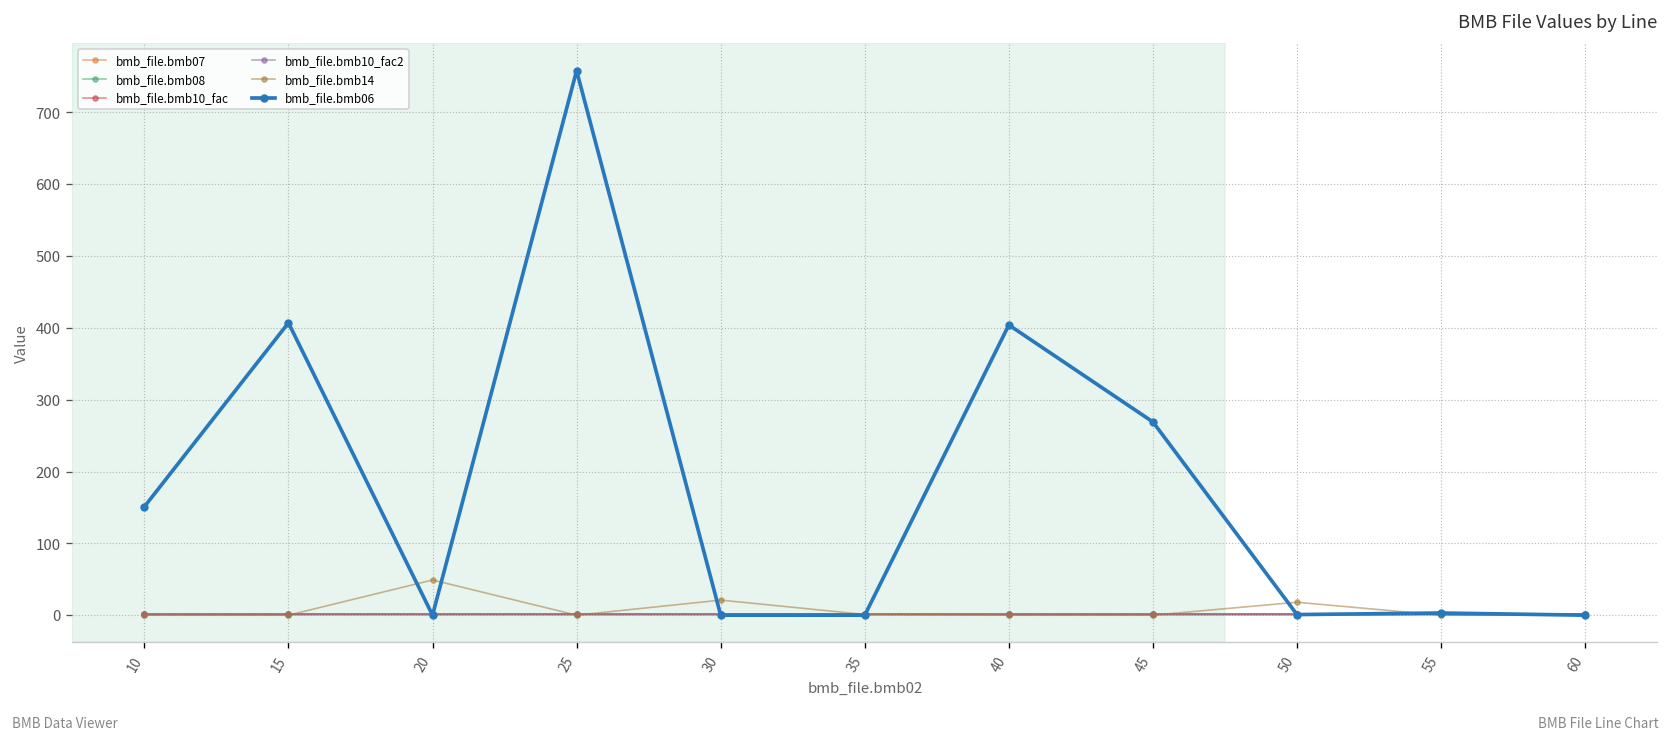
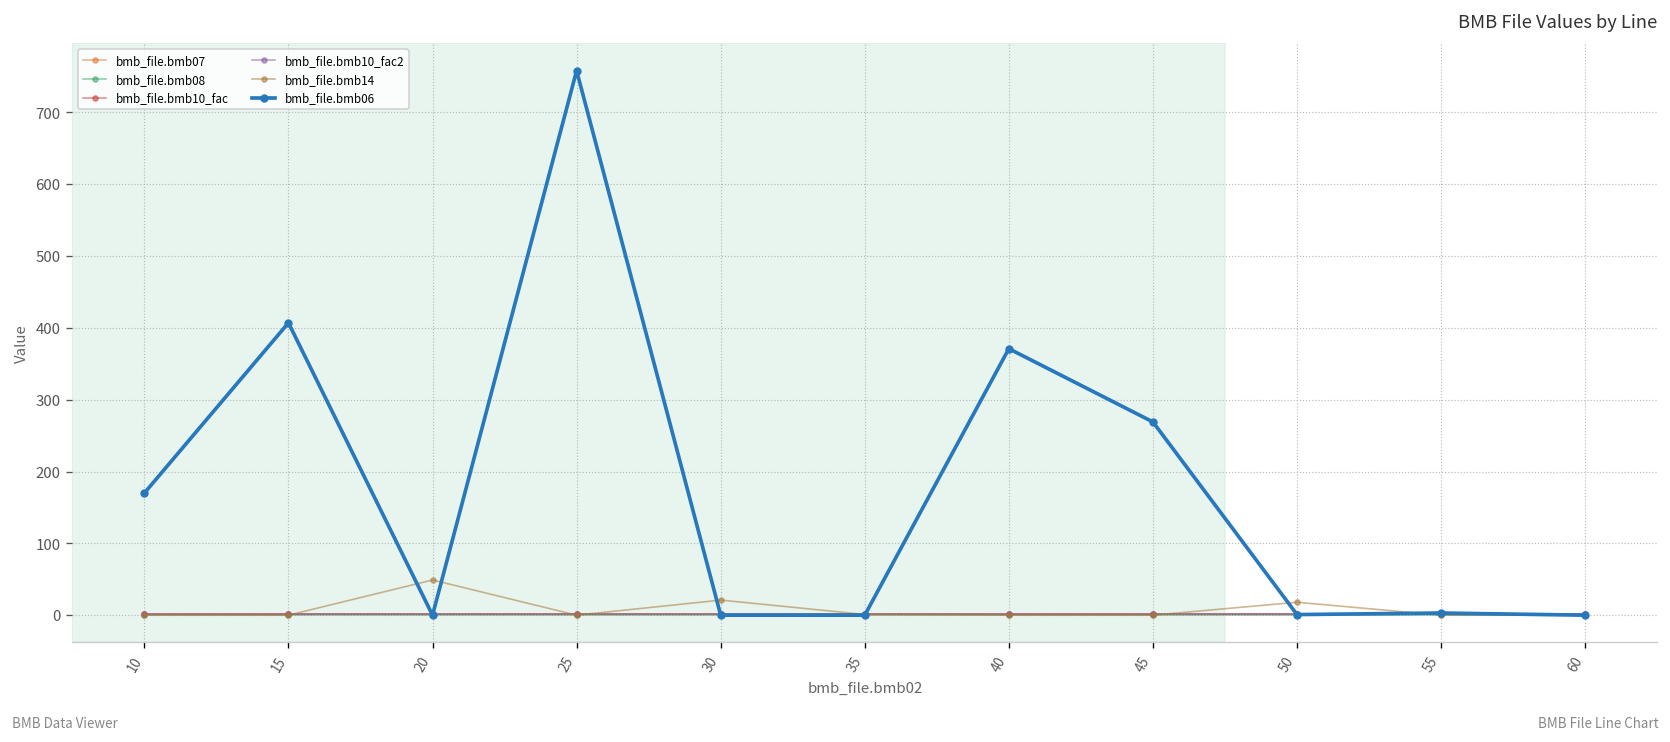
bmb_file.bmb06, 10: 150 -> 170
bmb_file.bmb06, 40: 400 -> 370
